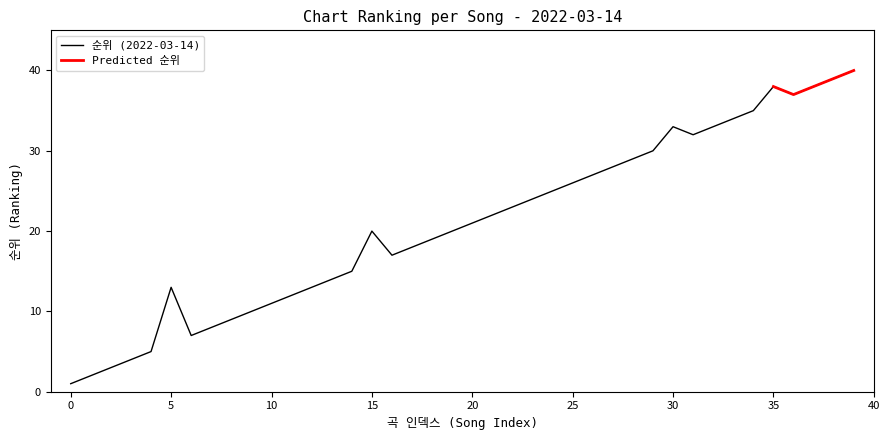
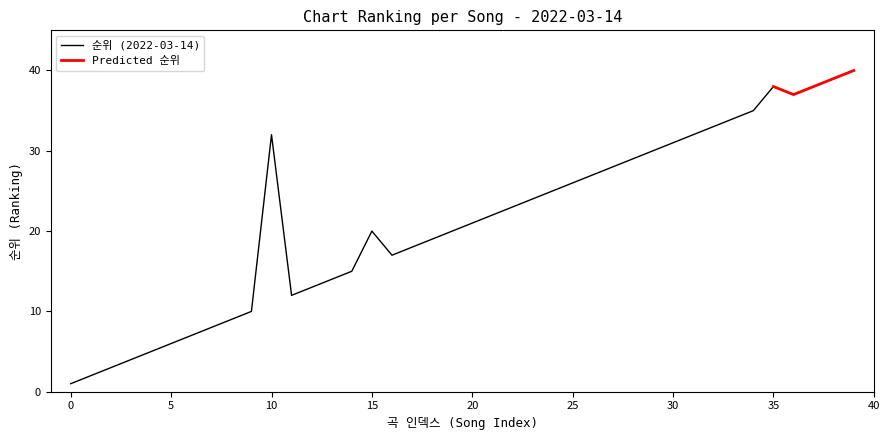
순위 (2022-03-14), 5: 13 -> 6
순위 (2022-03-14), 10: 11 -> 32
순위 (2022-03-14), 30: 33 -> 31
